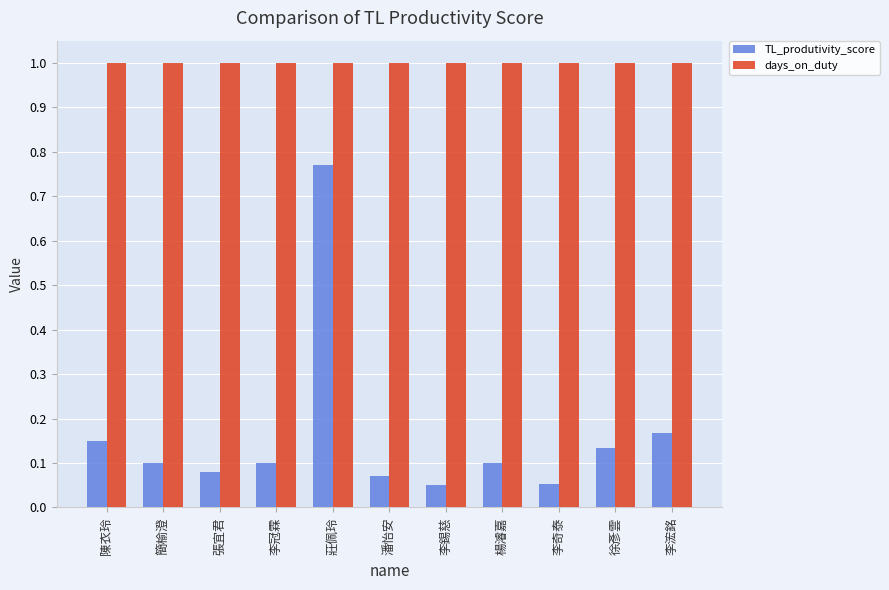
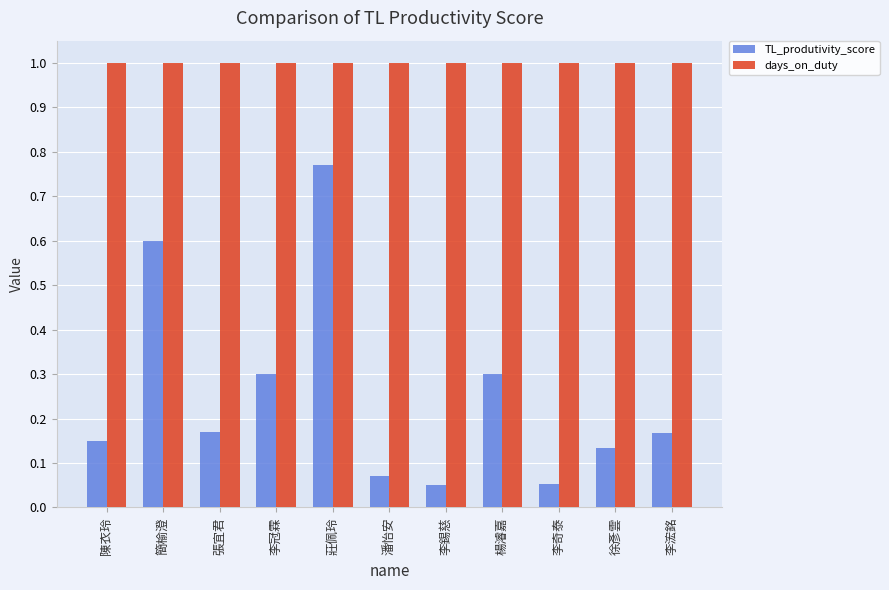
TL_produtivity_score, 簡榆澄: 0.1 -> 0.6
TL_produtivity_score, 張宜君: 0.08 -> 0.17
TL_produtivity_score, 李冠霖: 0.1 -> 0.3
TL_produtivity_score, 楊濬嘉: 0.1 -> 0.3
